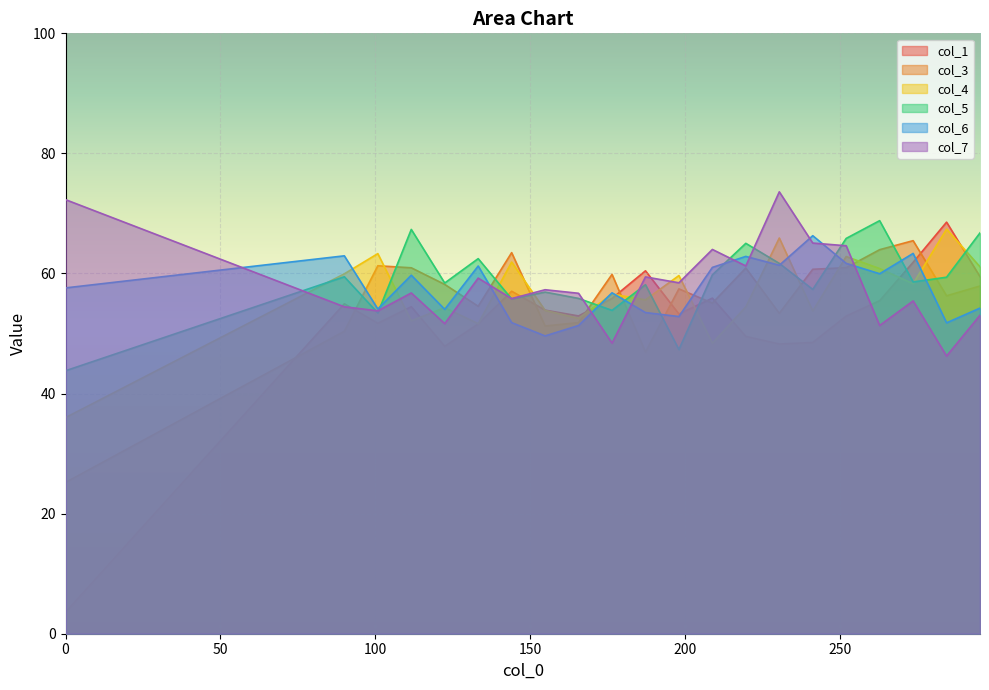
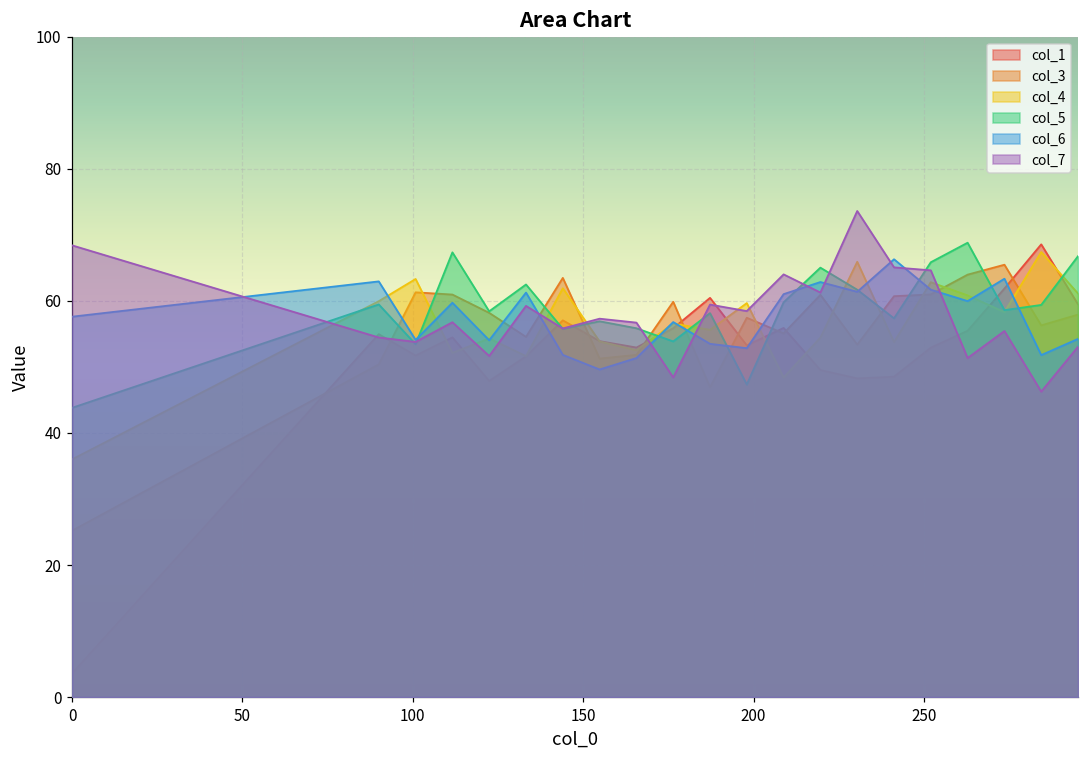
col_7, 0: 72 -> 68
